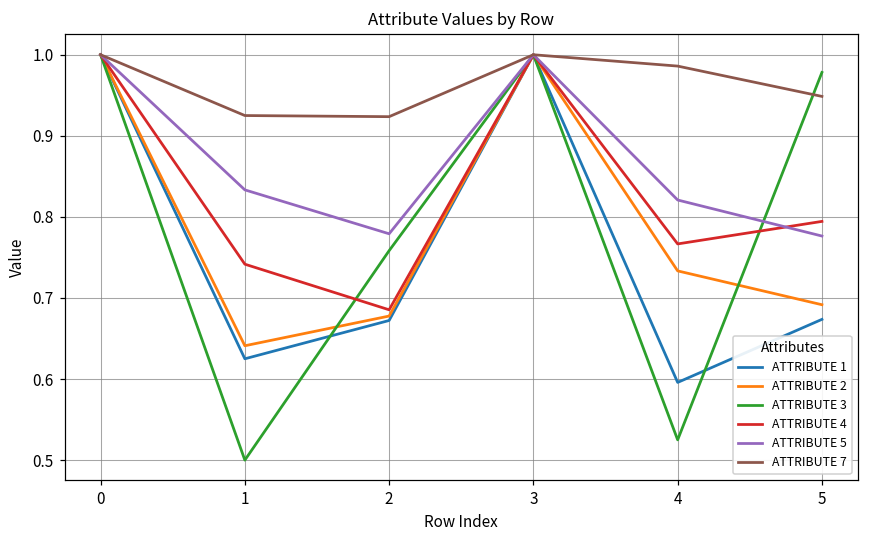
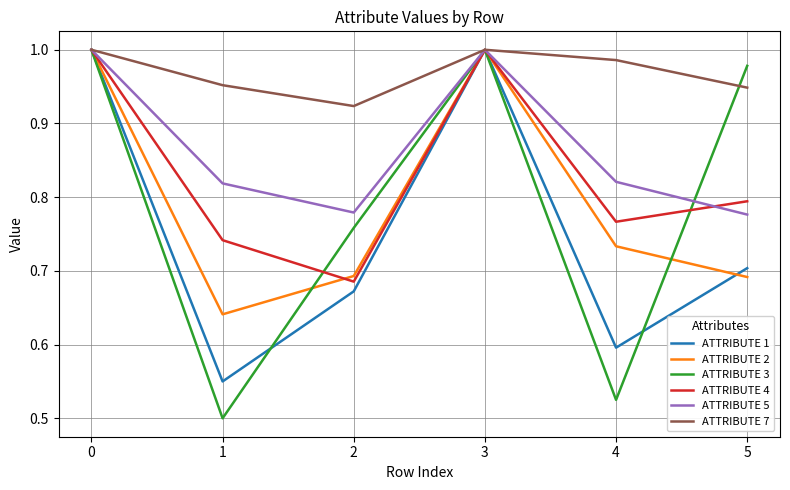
ATTRIBUTE 1, 1: 0.63 -> 0.55
ATTRIBUTE 5, 1: 0.83 -> 0.82
ATTRIBUTE 7, 1: 0.92 -> 0.95
ATTRIBUTE 2, 2: 0.68 -> 0.69
ATTRIBUTE 1, 5: 0.67 -> 0.70
